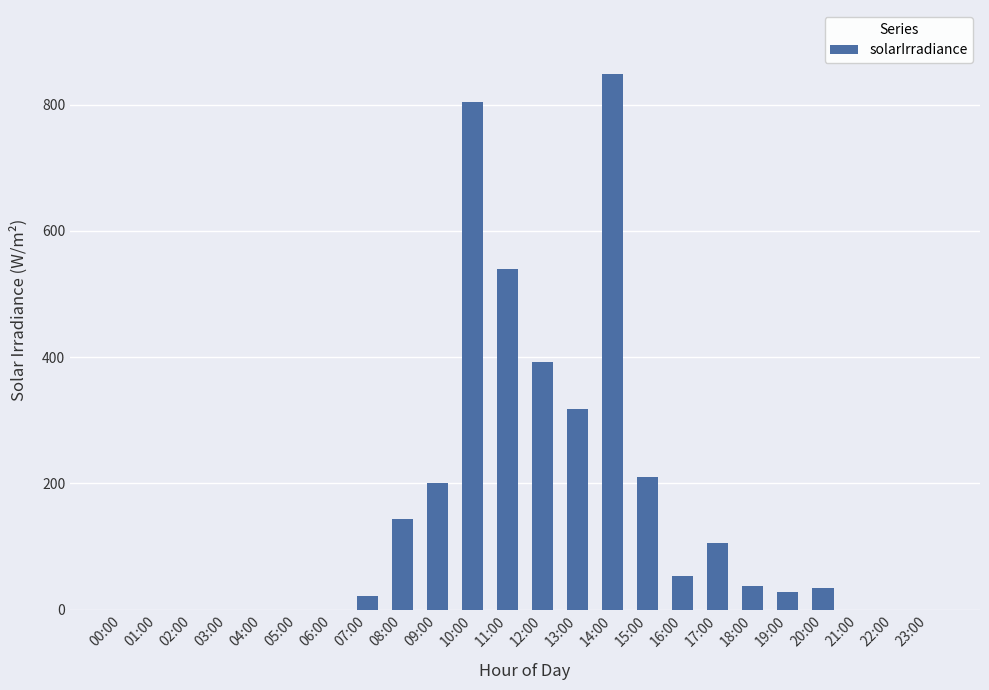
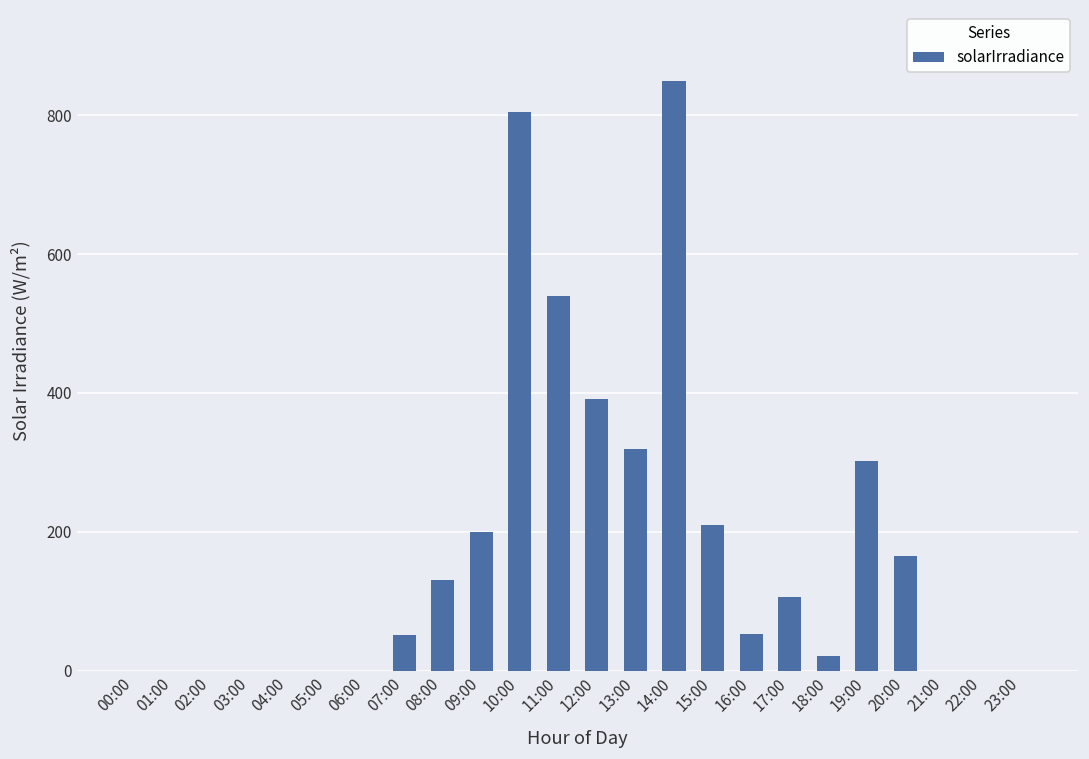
07:00: 20 -> 50
08:00: 140 -> 130
18:00: 40 -> 20
19:00: 30 -> 300
20:00: 40 -> 170
